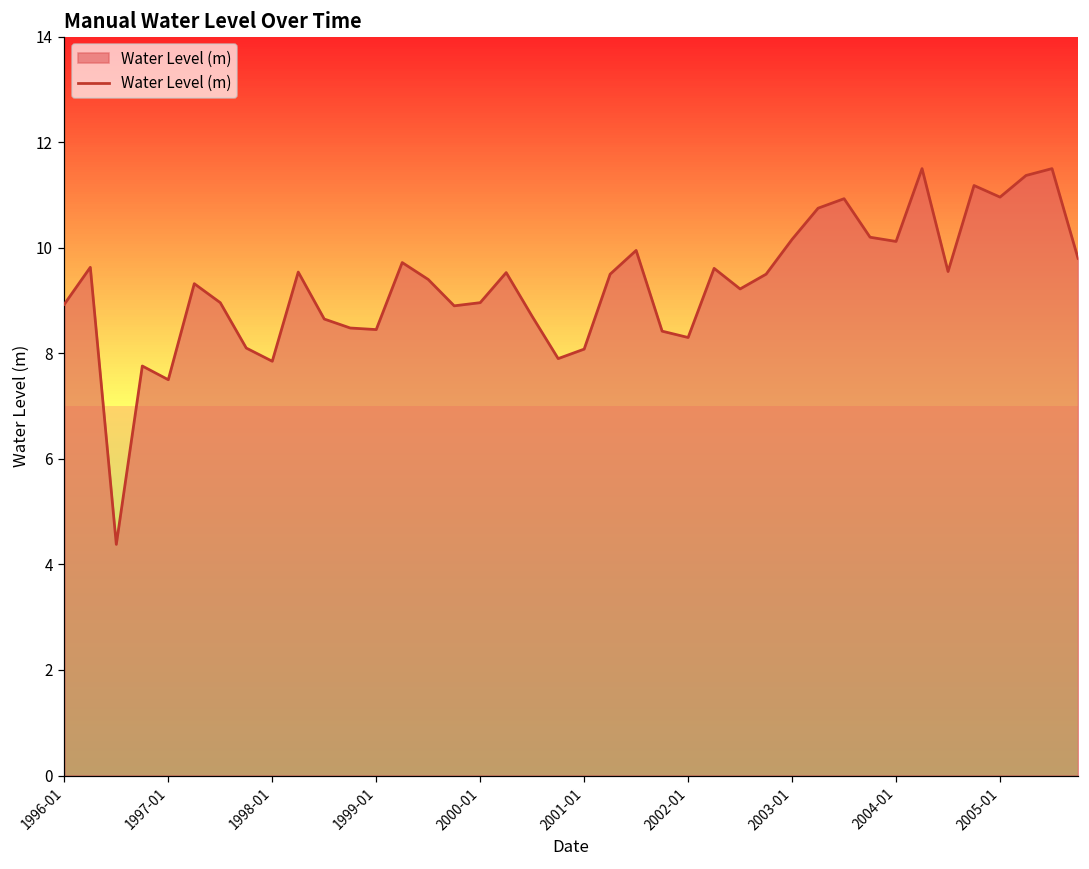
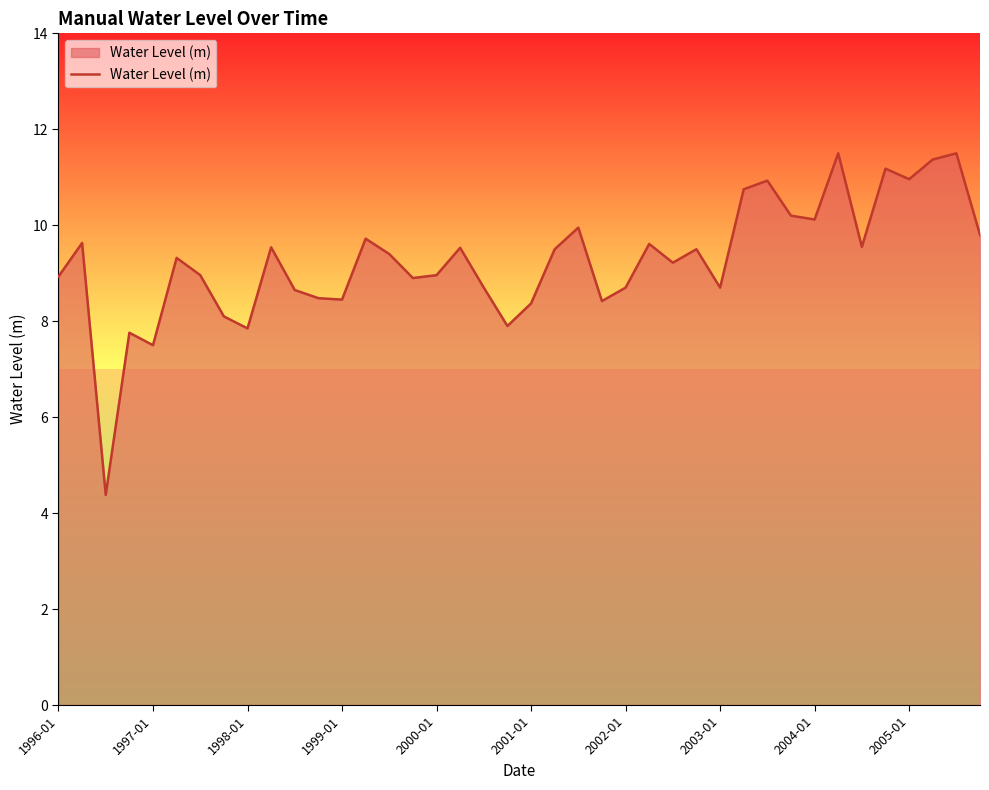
2001-01: 8.1 -> 8.4
2002-01: 8.3 -> 8.7
2003-01: 10.2 -> 8.7
